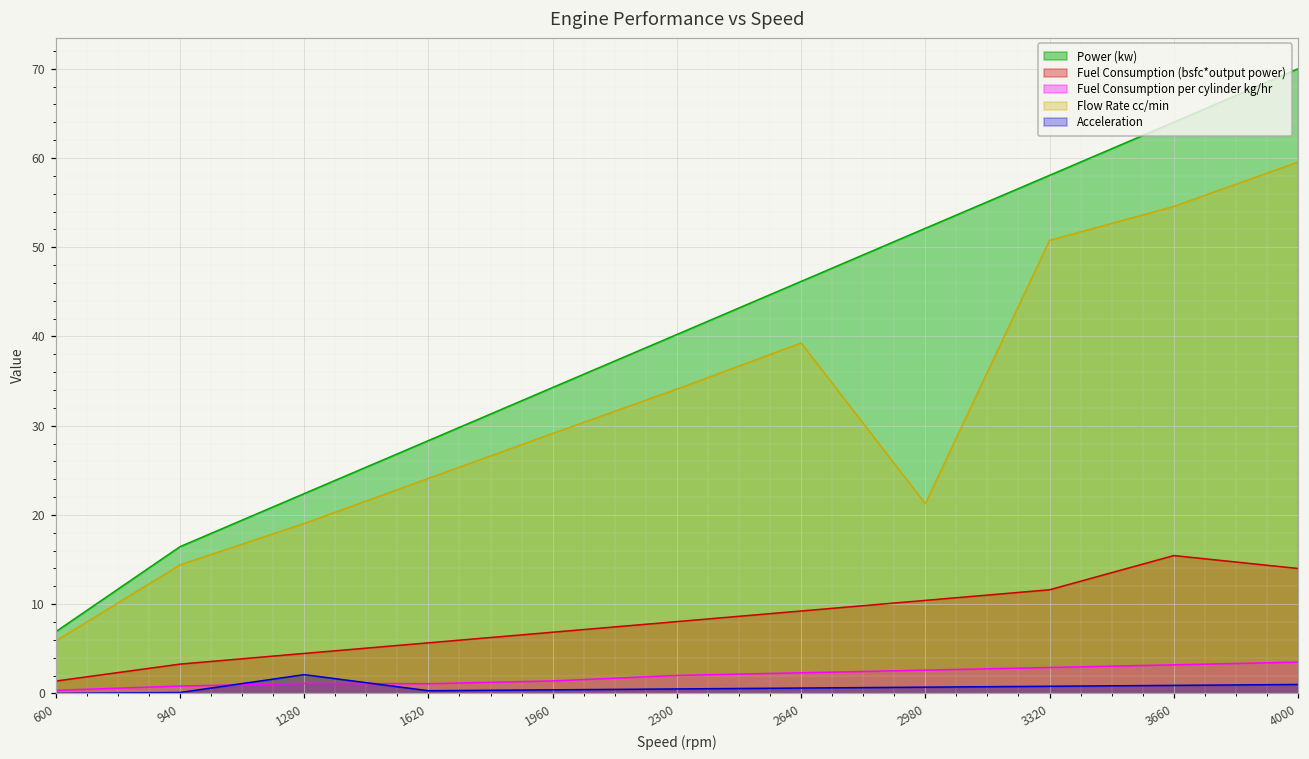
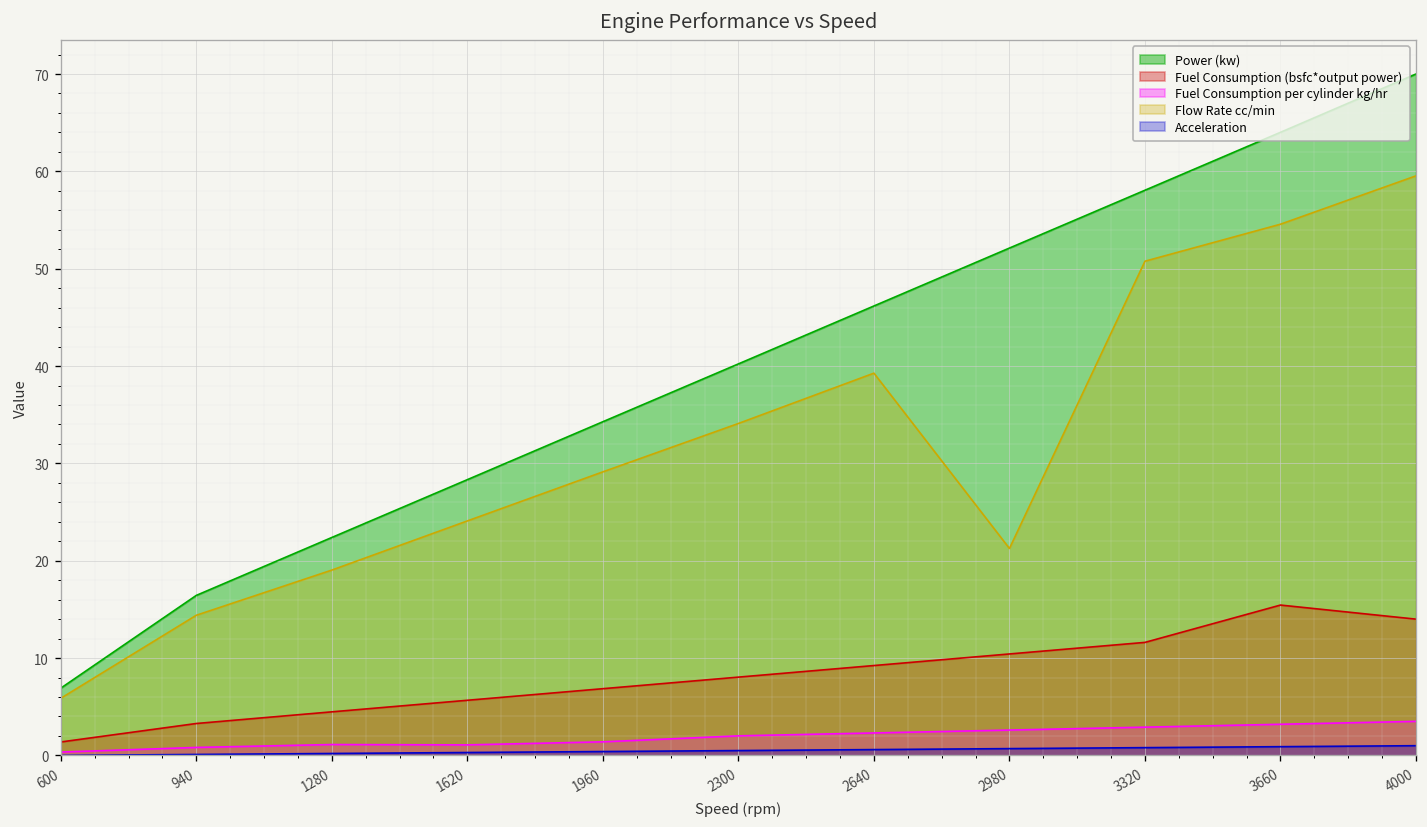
Acceleration, 1280: 2 -> 0
